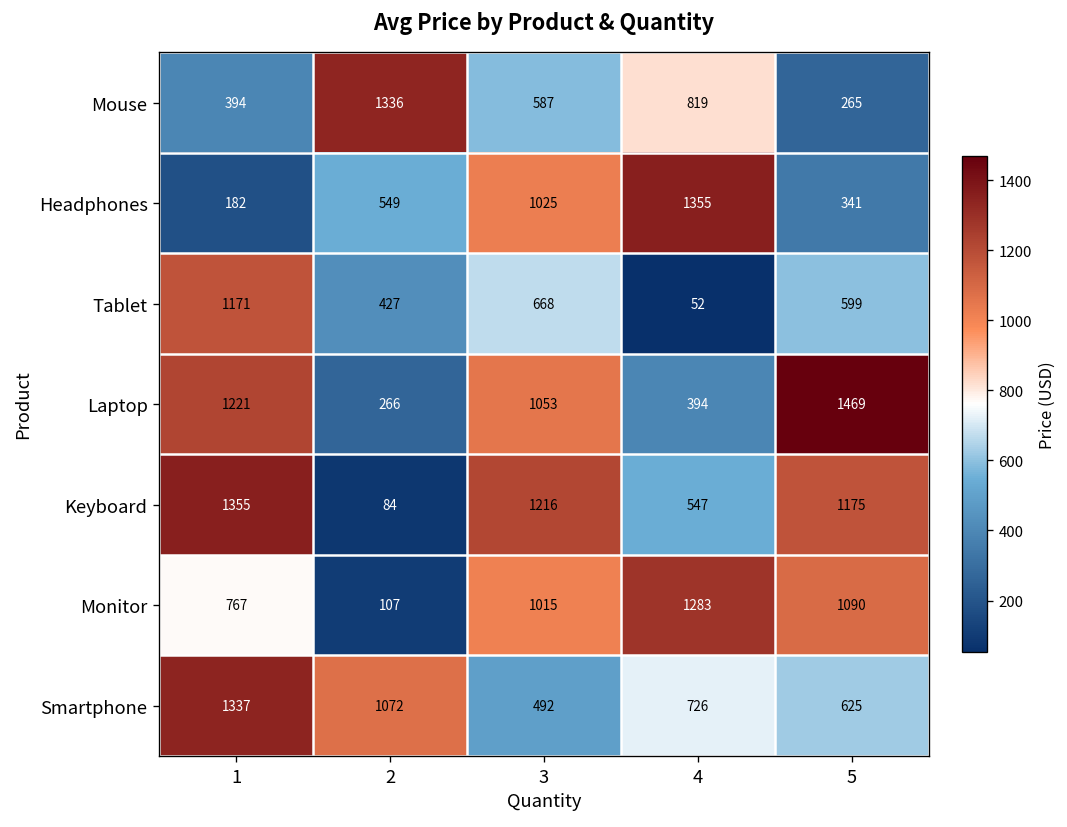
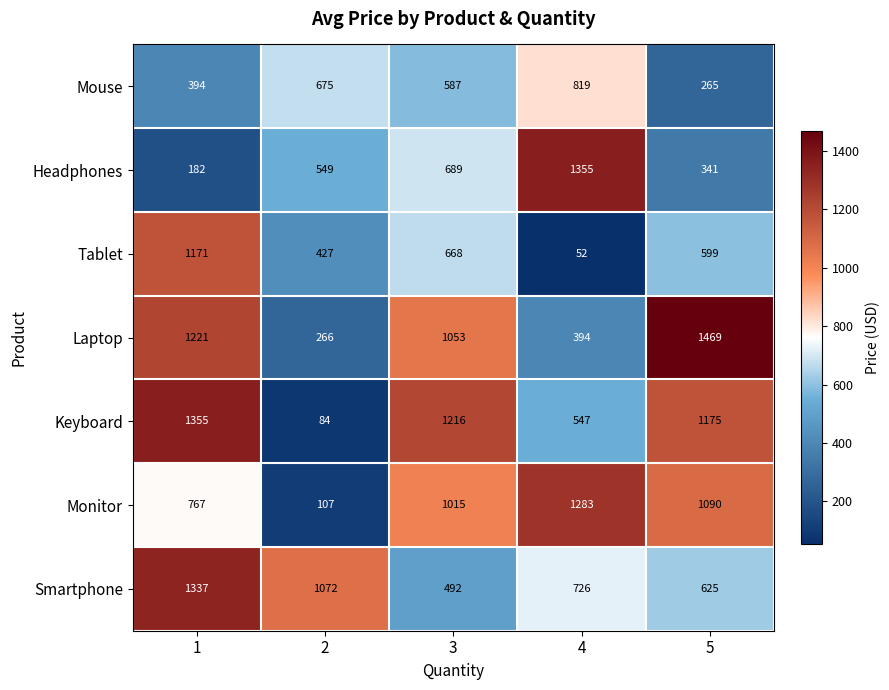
Mouse, 2: 1336 -> 675
Headphones, 3: 1025 -> 689
